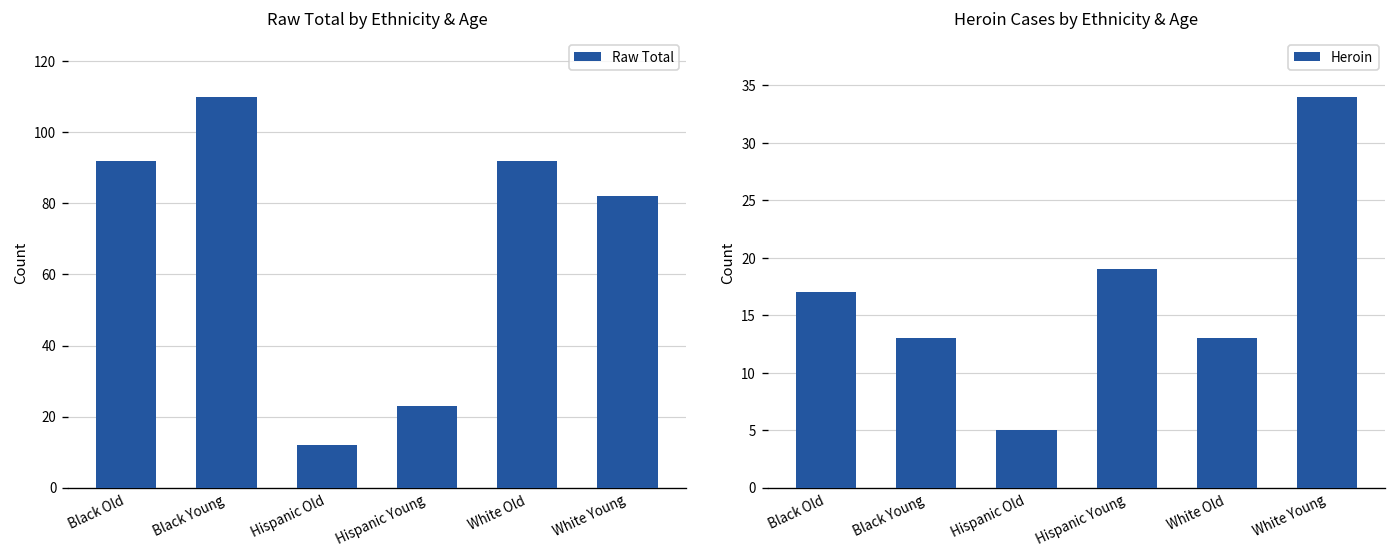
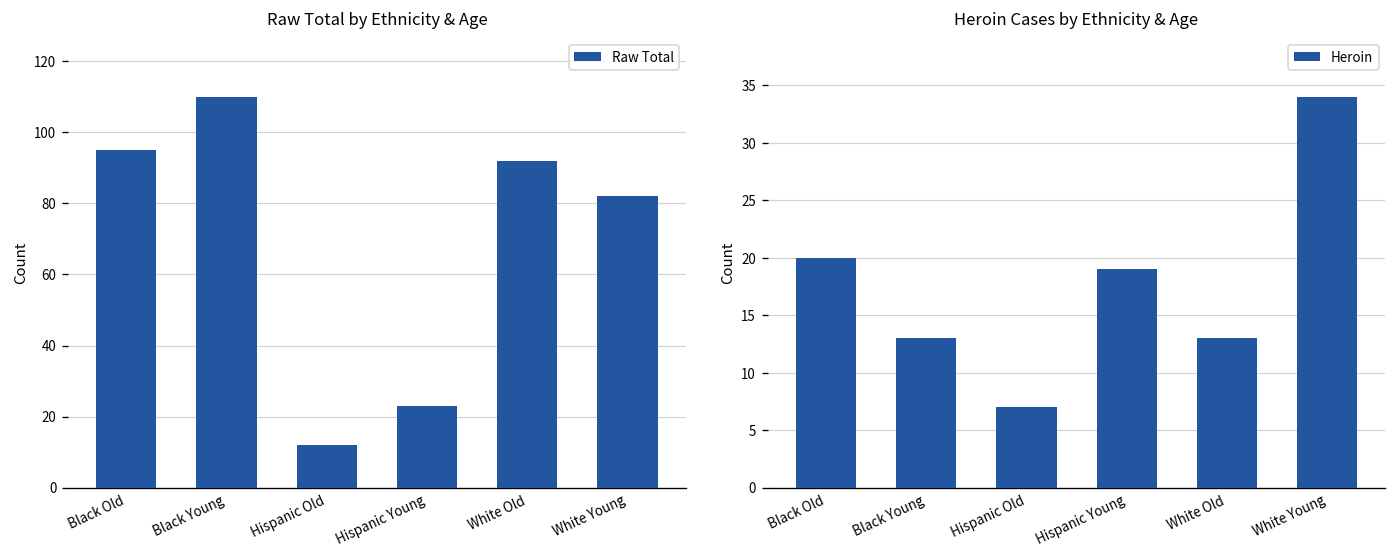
Raw Total by Ethnicity & Age, Black Old: 92 -> 95
Heroin Cases by Ethnicity & Age, Black Old: 17 -> 20
Heroin Cases by Ethnicity & Age, Hispanic Old: 5 -> 7
